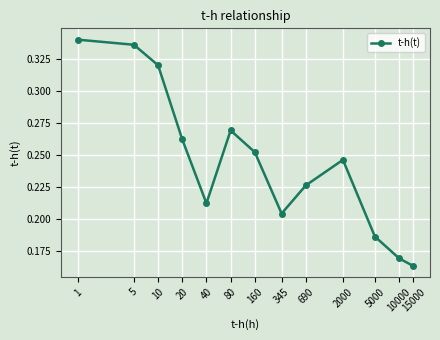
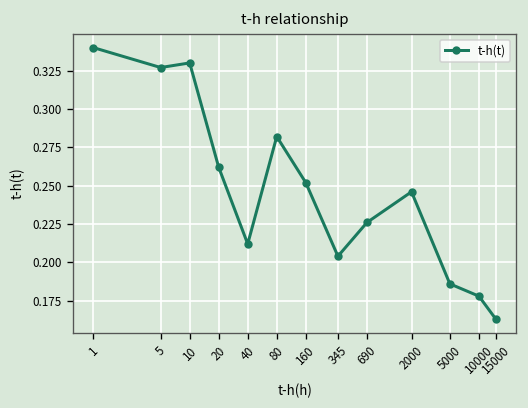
5: 0.336 -> 0.327
10: 0.32 -> 0.33
80: 0.269 -> 0.282
10000: 0.169 -> 0.178
